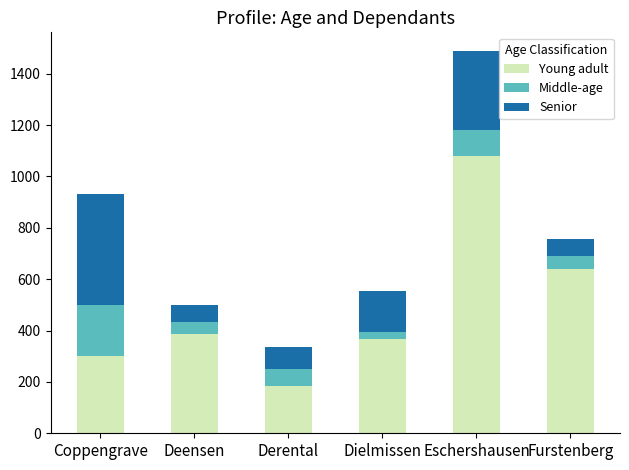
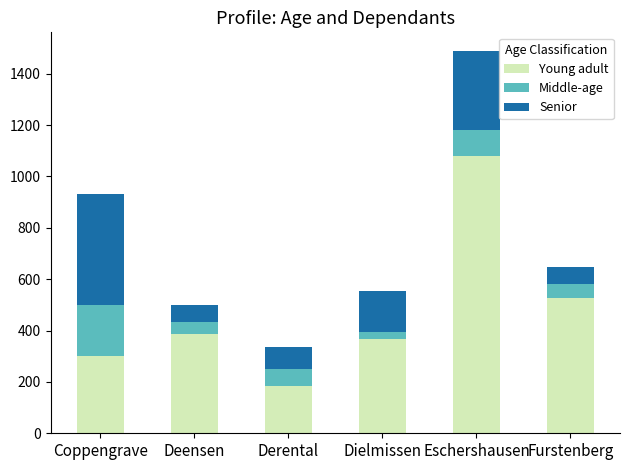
Young adult, Furstenberg: 640 -> 530
